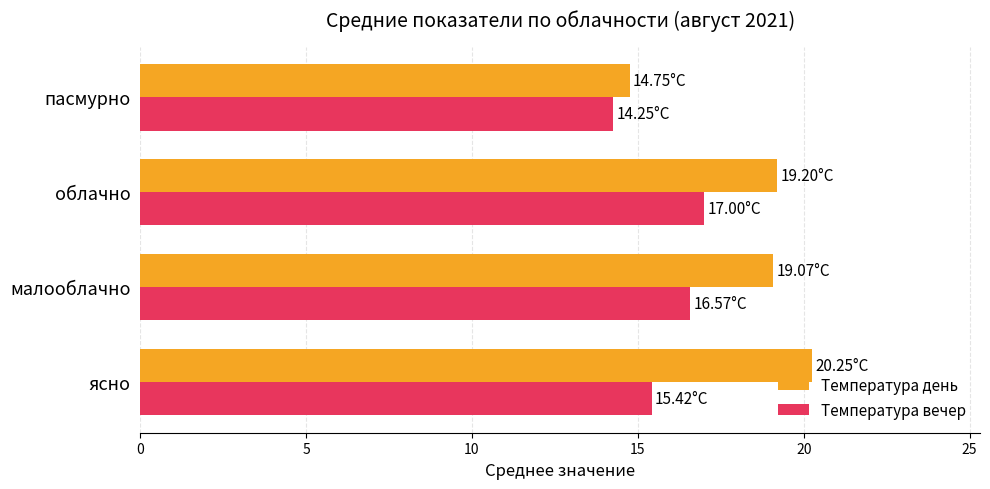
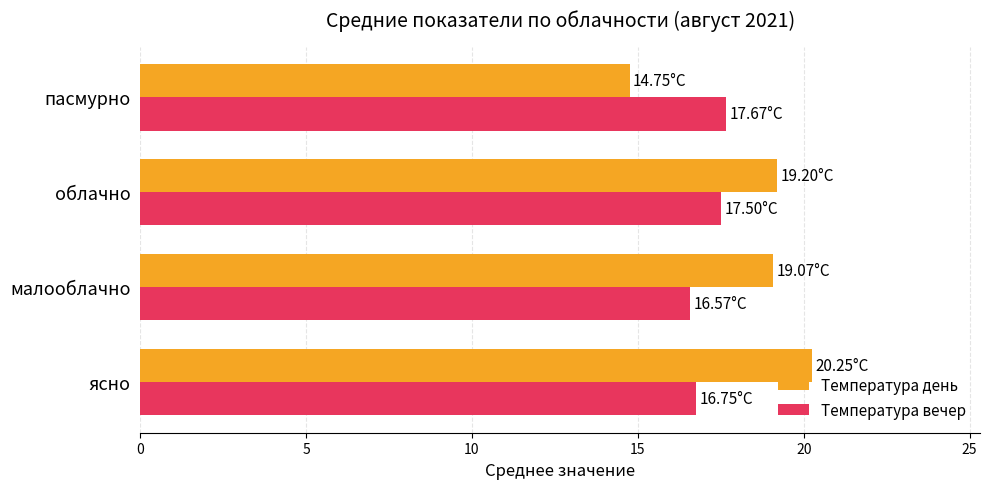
Температура вечер, пасмурно: 14.25°C -> 17.67°C
Температура вечер, облачно: 17.00°C -> 17.50°C
Температура вечер, ясно: 15.42°C -> 16.75°C
